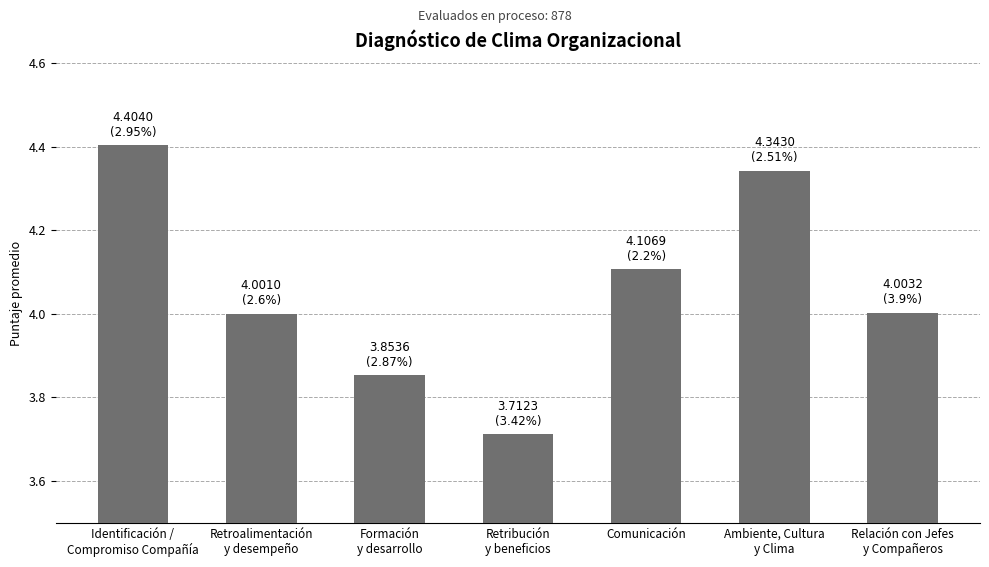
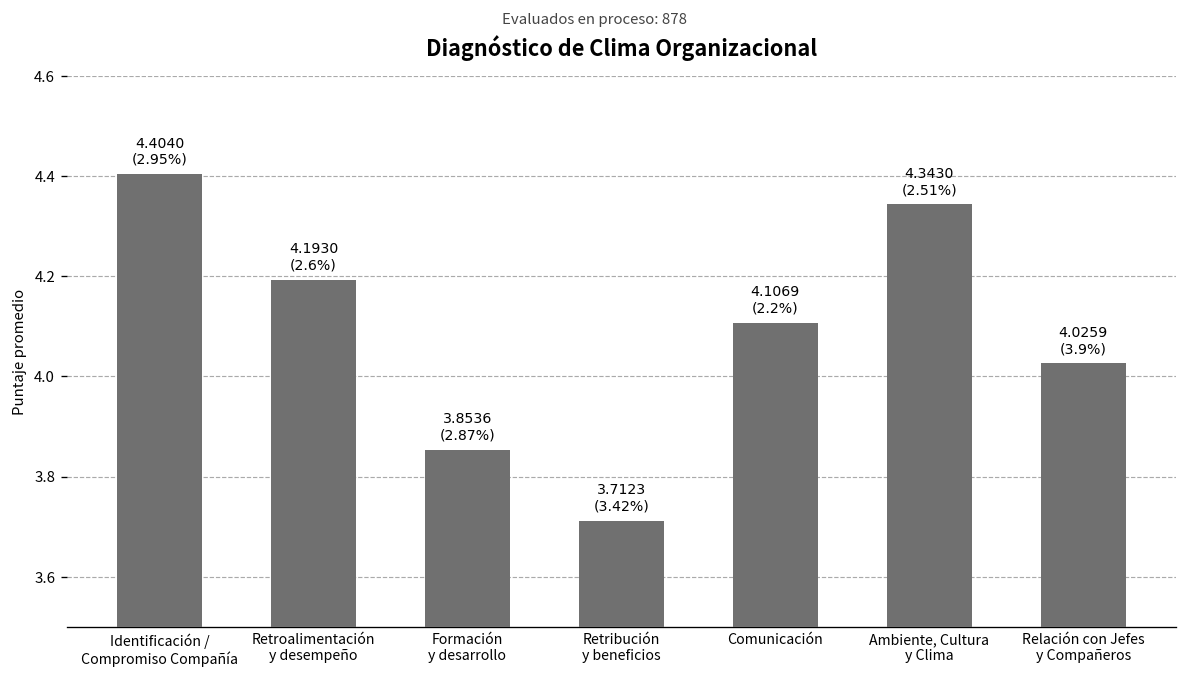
Retroalimentación y desempeño: 4.0010 -> 4.1930
Relación con Jefes y Compañeros: 4.0032 -> 4.0259
